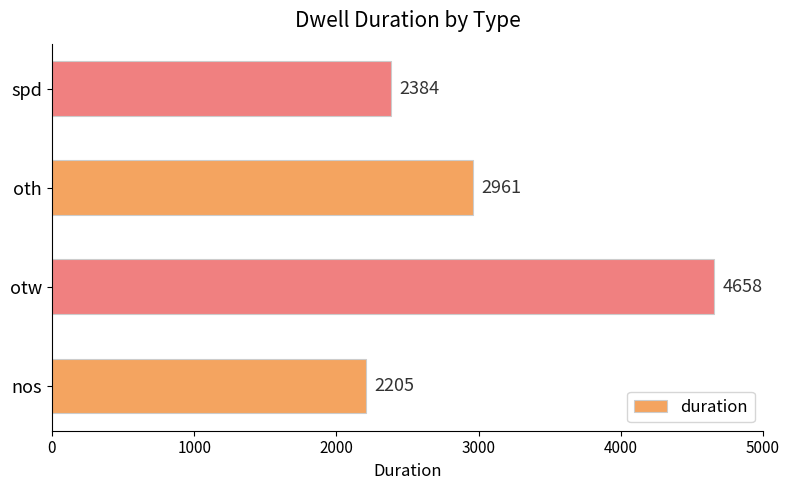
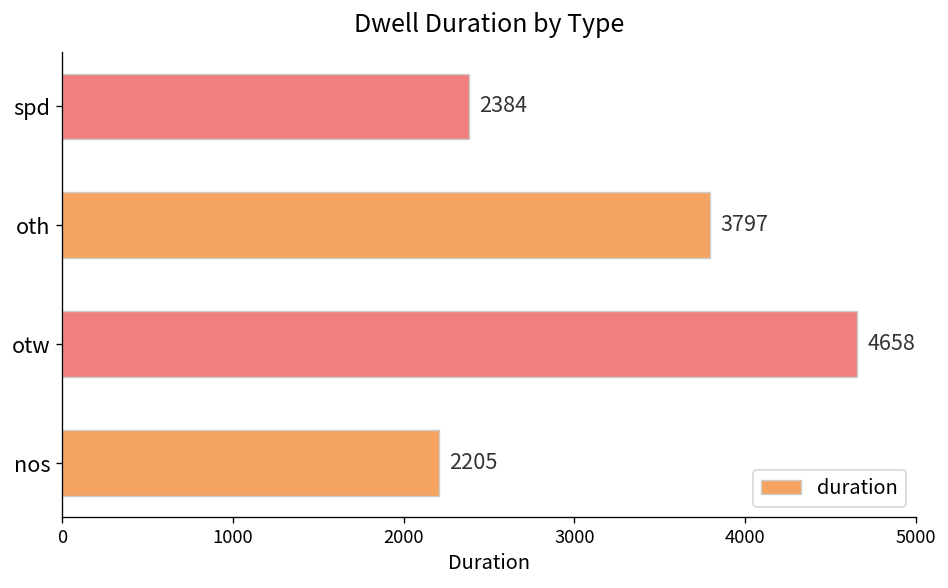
oth: 2961 -> 3797
